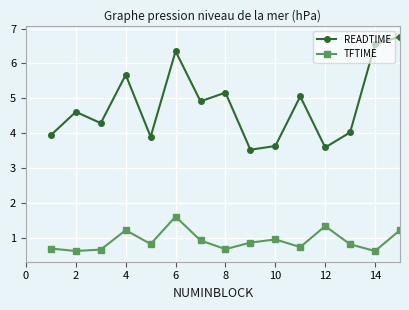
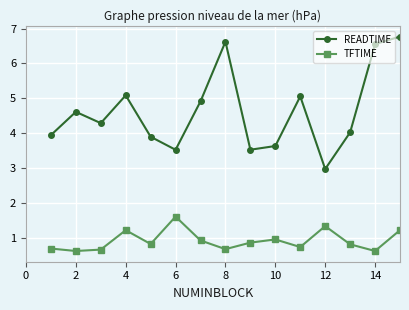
READTIME, 4: 5.7 -> 5.1
READTIME, 6: 6.4 -> 3.5
READTIME, 8: 5.2 -> 6.6
READTIME, 12: 3.6 -> 3.0
